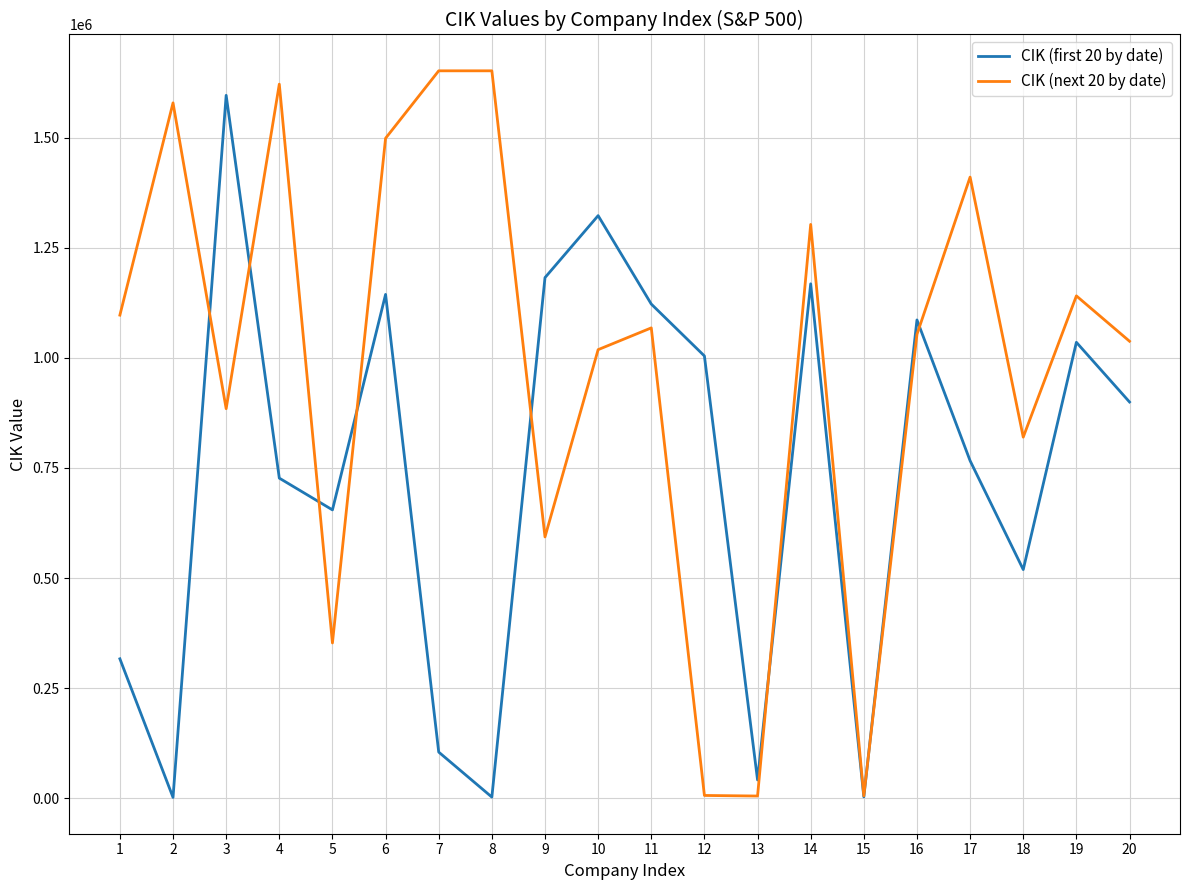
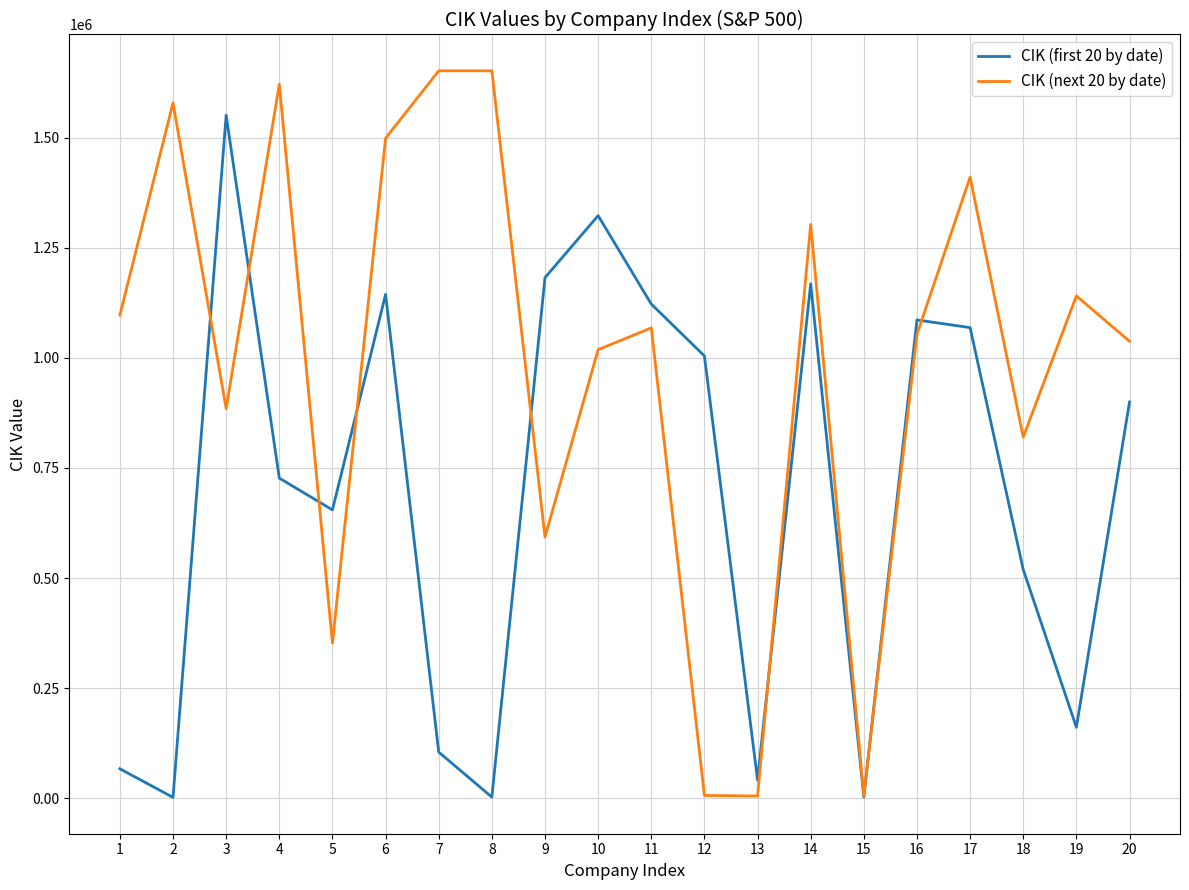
CIK (first 20 by date), 1: 320000 -> 70000
CIK (first 20 by date), 3: 1600000 -> 1550000
CIK (first 20 by date), 17: 770000 -> 1070000
CIK (first 20 by date), 19: 1040000 -> 160000
